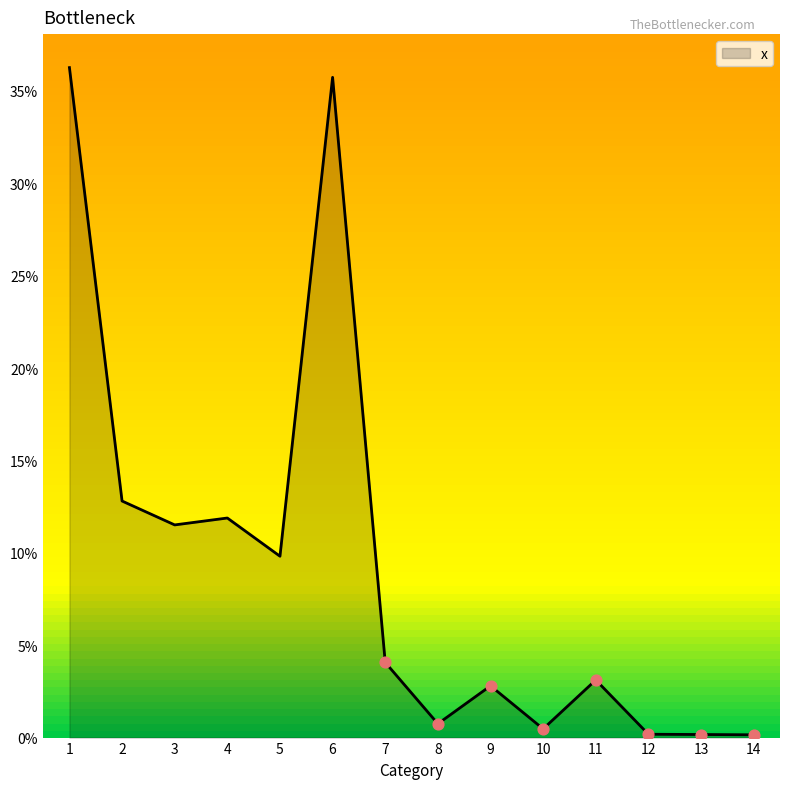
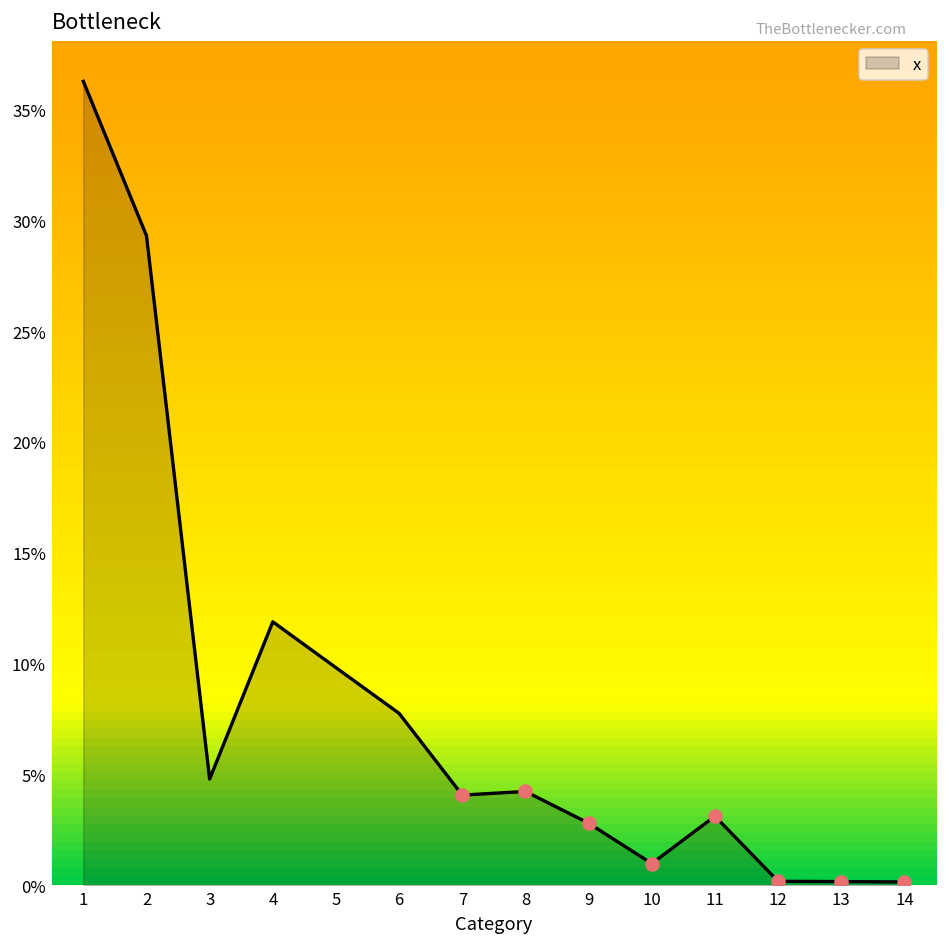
x, 2: 12.8% -> 29.3%
x, 3: 11.5% -> 4.8%
x, 6: 35.7% -> 7.8%
x, 8: 0.7% -> 4.2%
x, 10: 0.5% -> 1.0%
